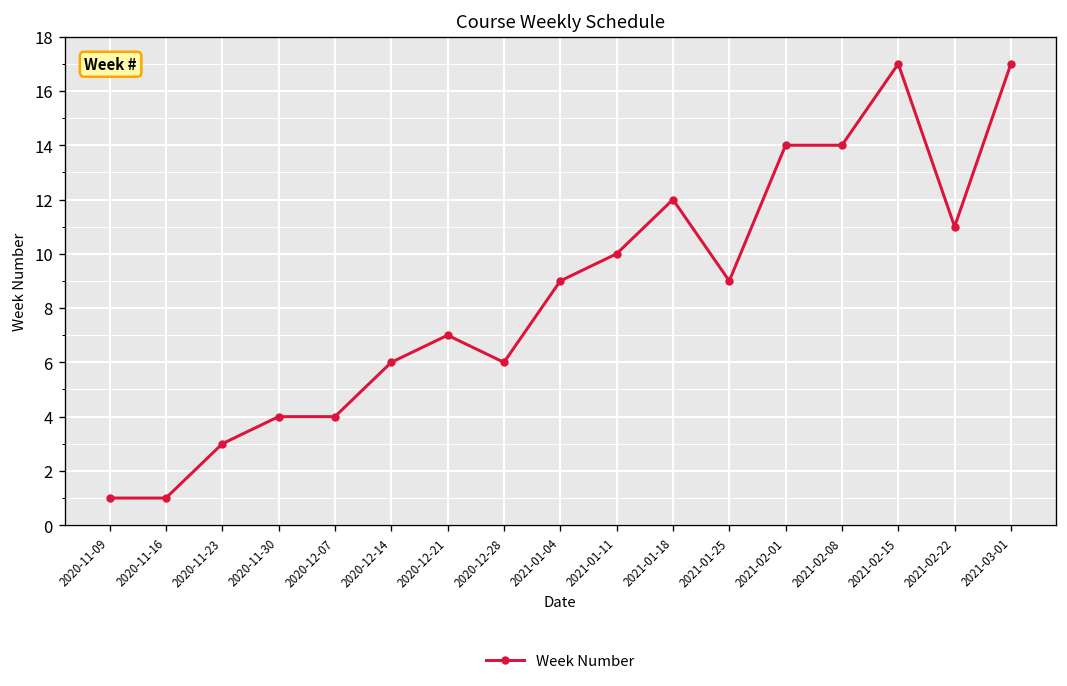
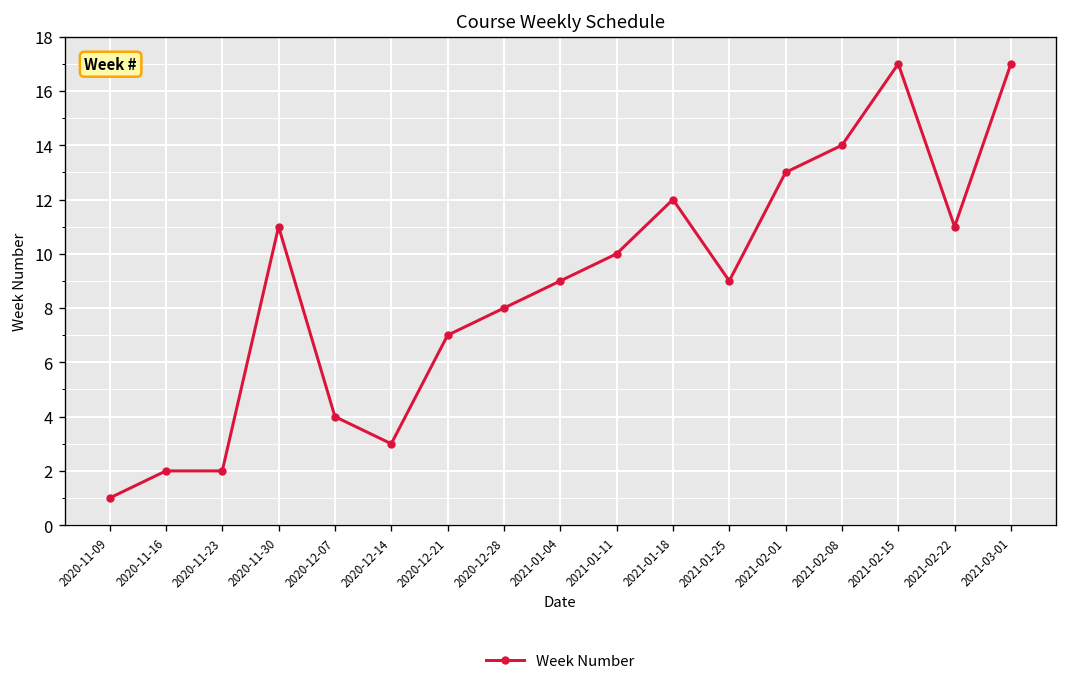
2020-11-16: 1 -> 2
2020-11-23: 3 -> 2
2020-11-30: 4 -> 11
2020-12-14: 6 -> 3
2020-12-28: 6 -> 8
2021-02-01: 14 -> 13
